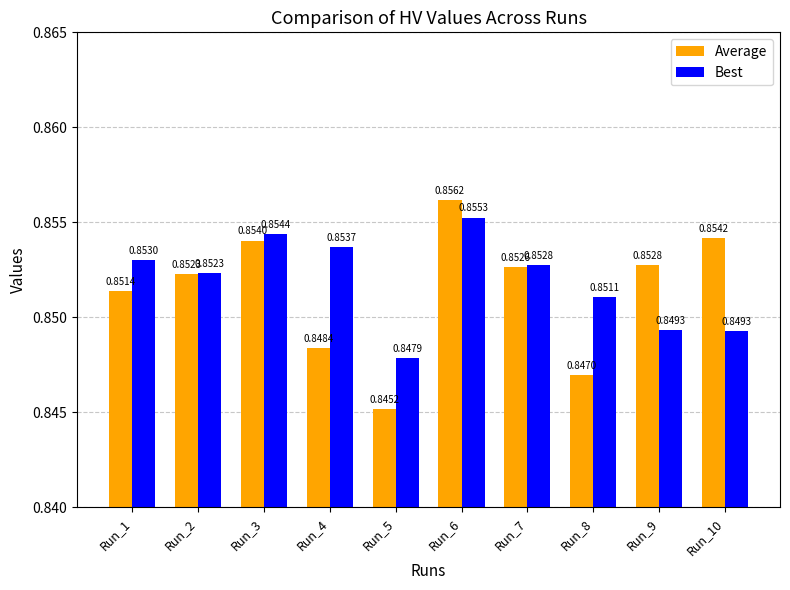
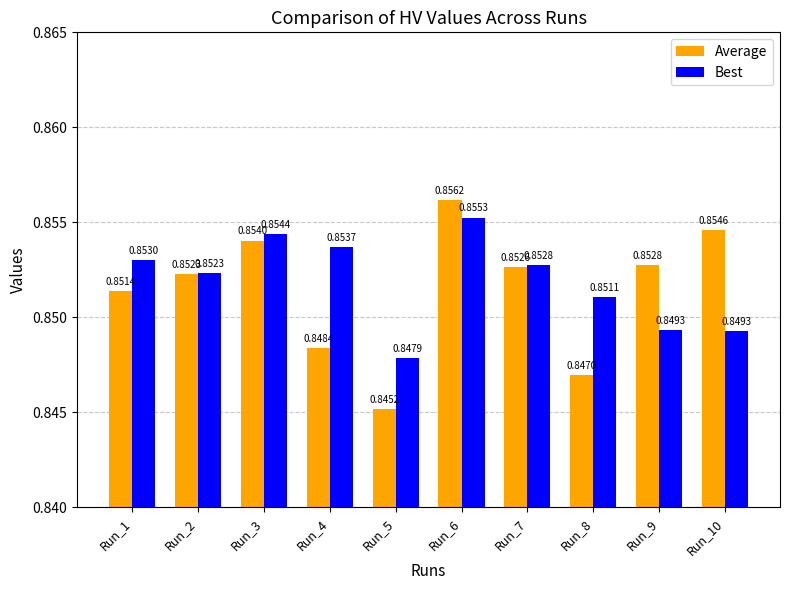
Average, Run_10: 0.8542 -> 0.8546
